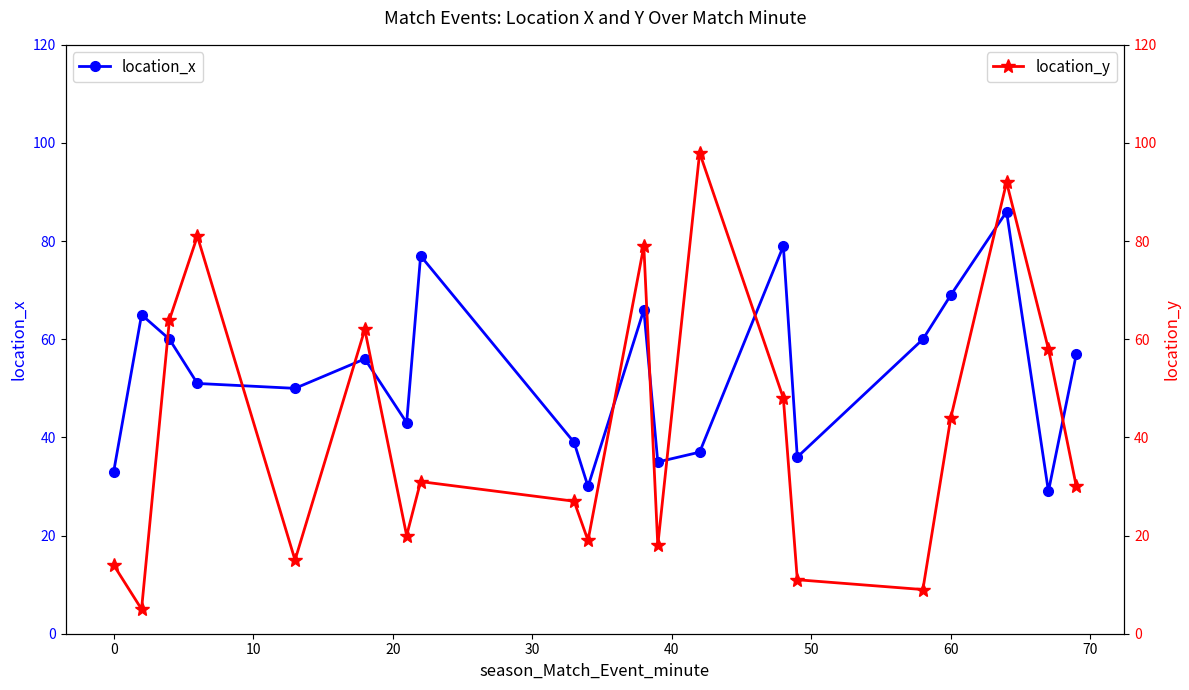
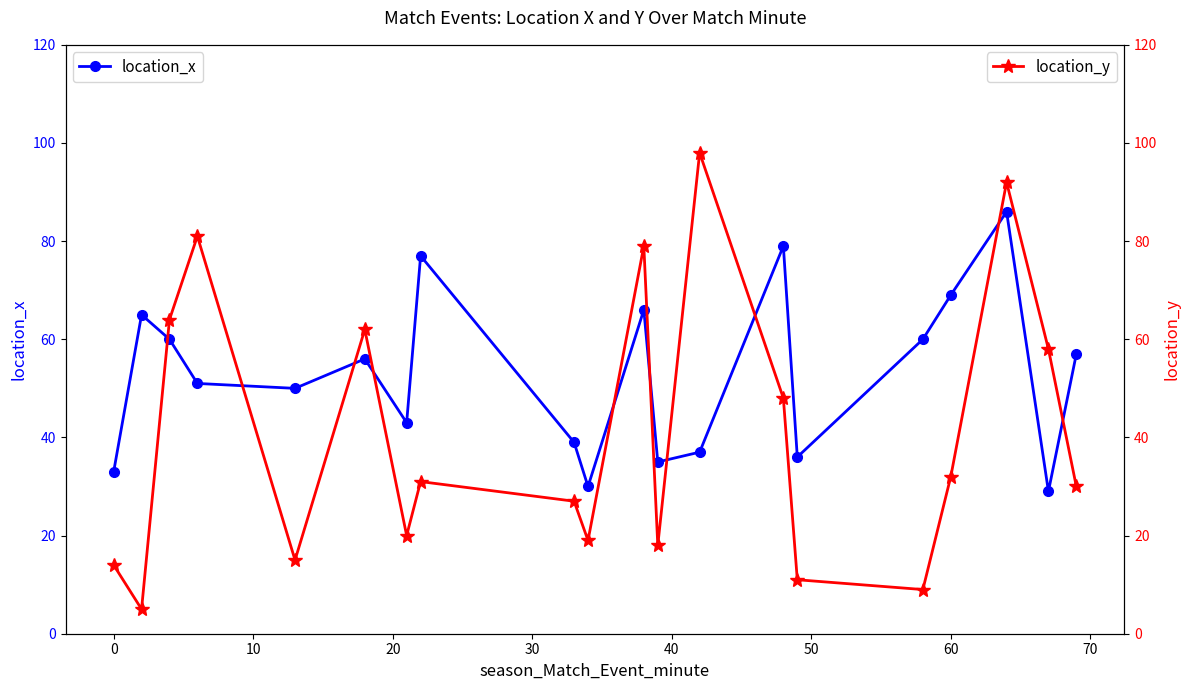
location_y, 60: 44 -> 32
